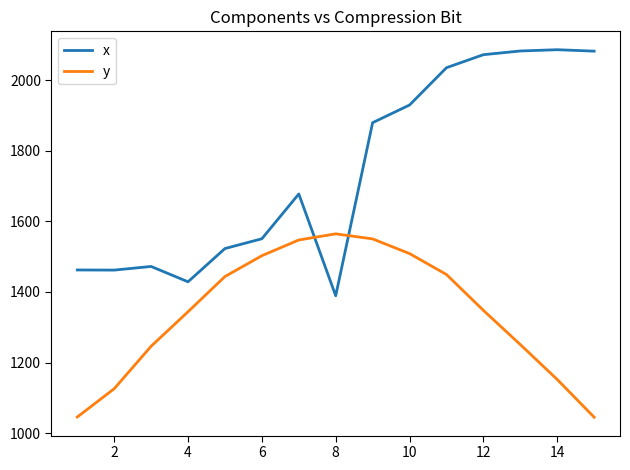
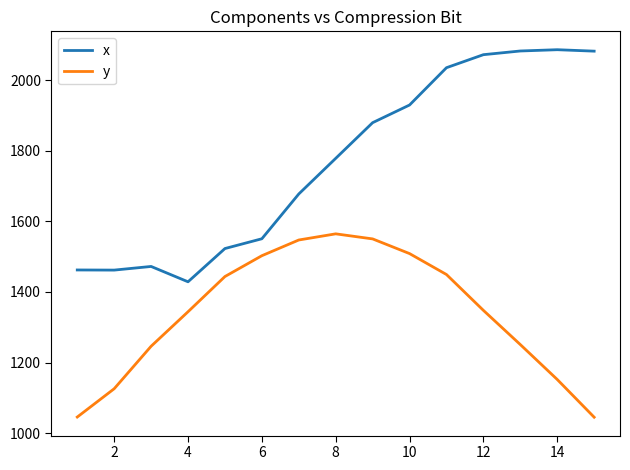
x, 8: 1390 -> 1780
